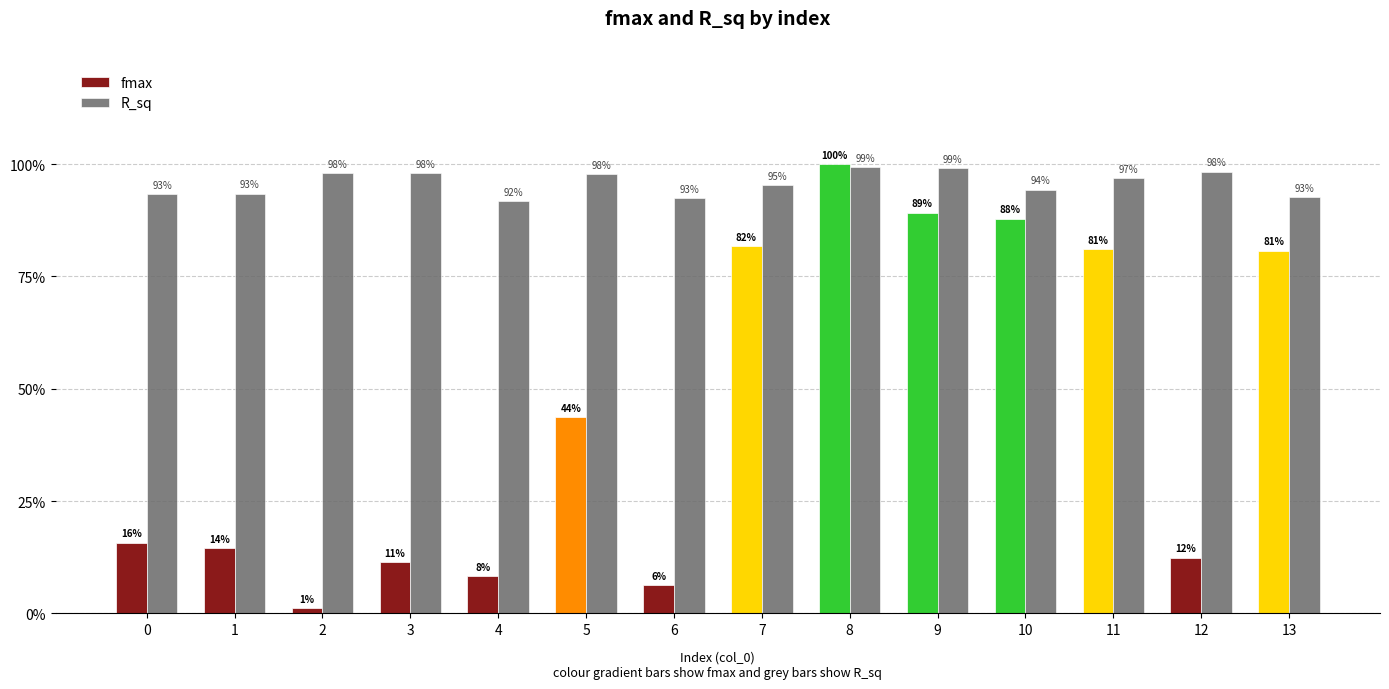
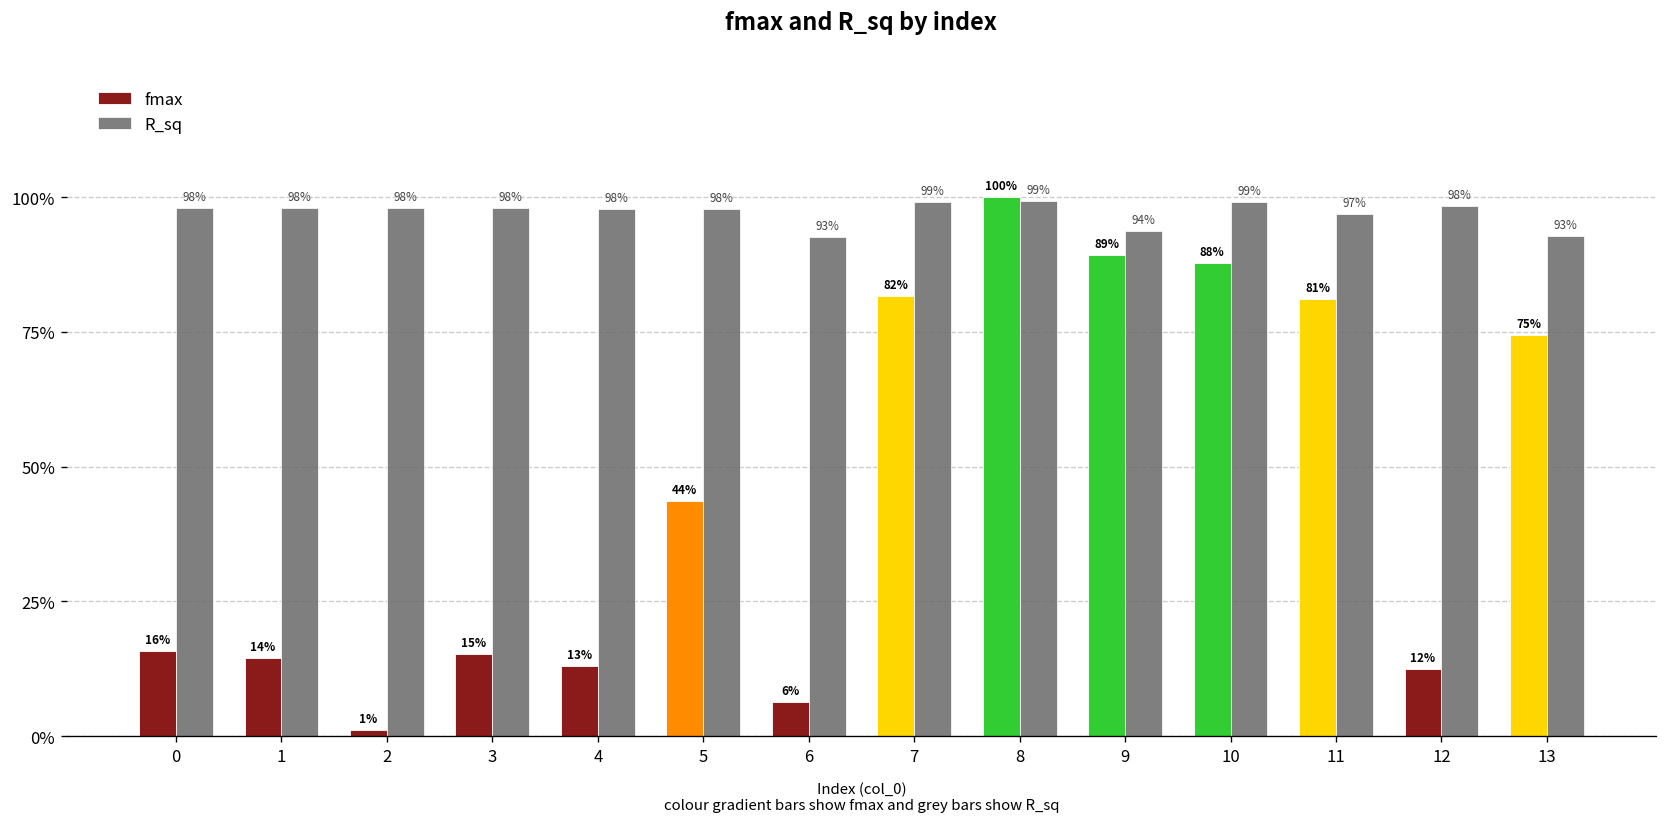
R_sq, 0: 93% -> 98%
R_sq, 1: 93% -> 98%
fmax, 3: 11% -> 15%
fmax, 4: 8% -> 13%
R_sq, 4: 92% -> 98%
R_sq, 7: 95% -> 99%
R_sq, 9: 99% -> 94%
R_sq, 10: 94% -> 99%
fmax, 13: 81% -> 75%
